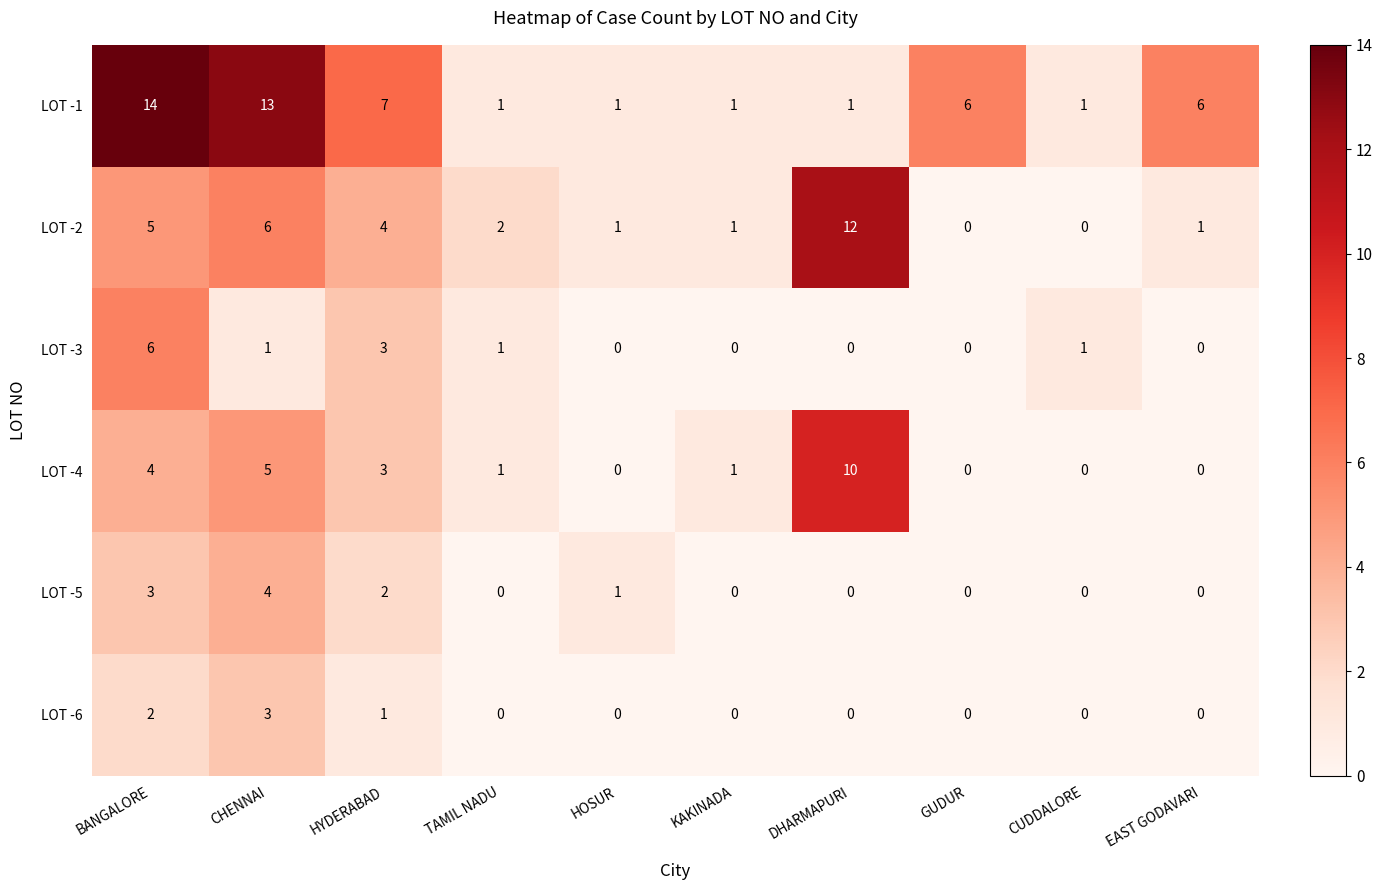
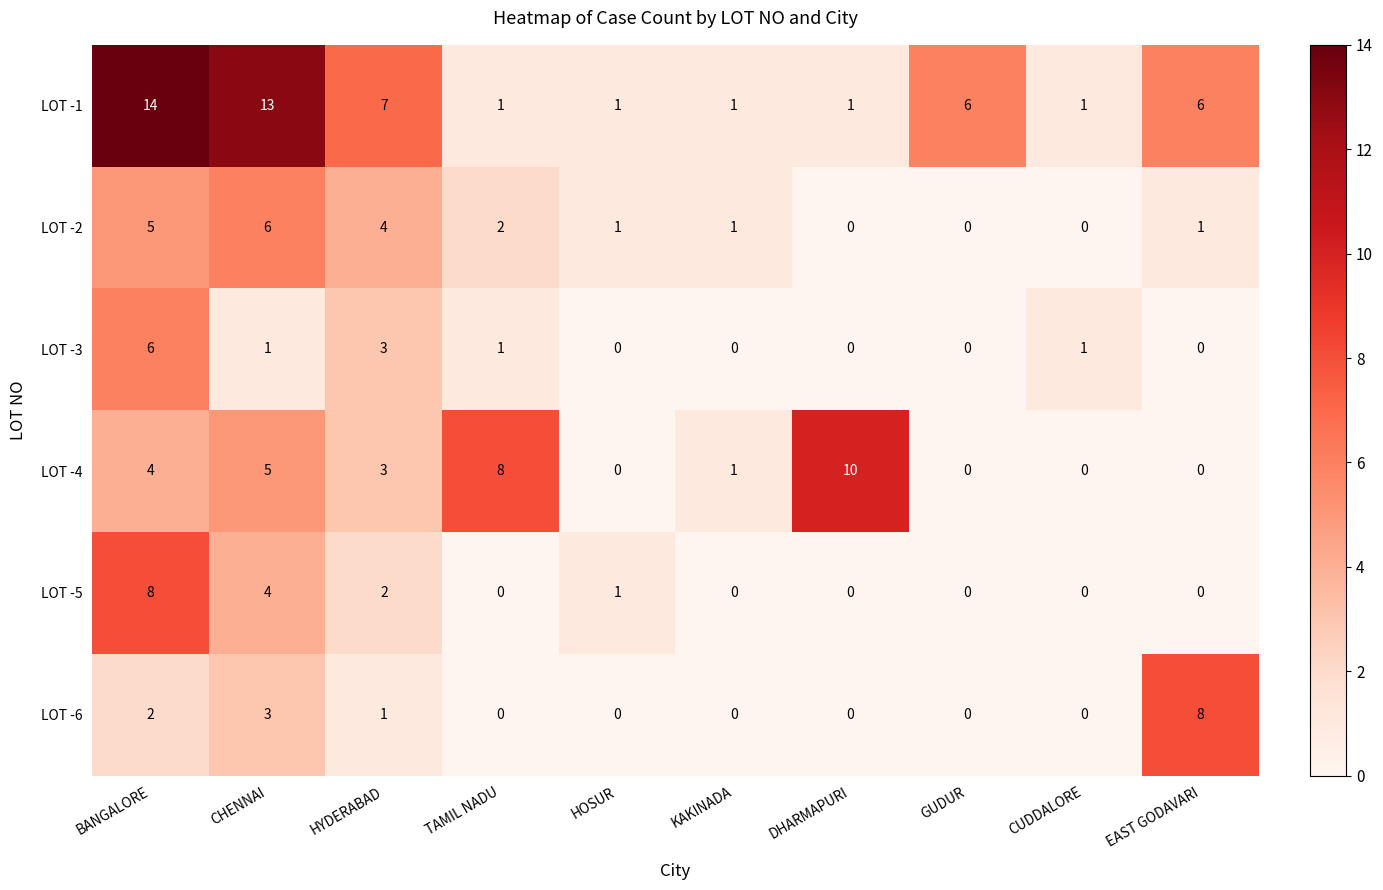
LOT -2, DHARMAPURI: 12 -> 0
LOT -4, TAMIL NADU: 1 -> 8
LOT -5, BANGALORE: 3 -> 8
LOT -6, EAST GODAVARI: 0 -> 8
